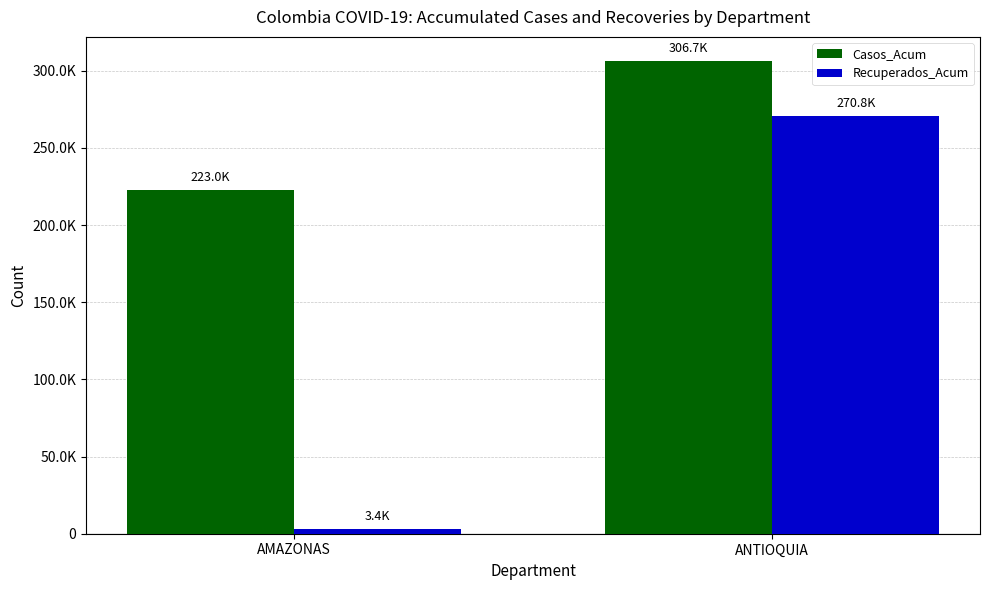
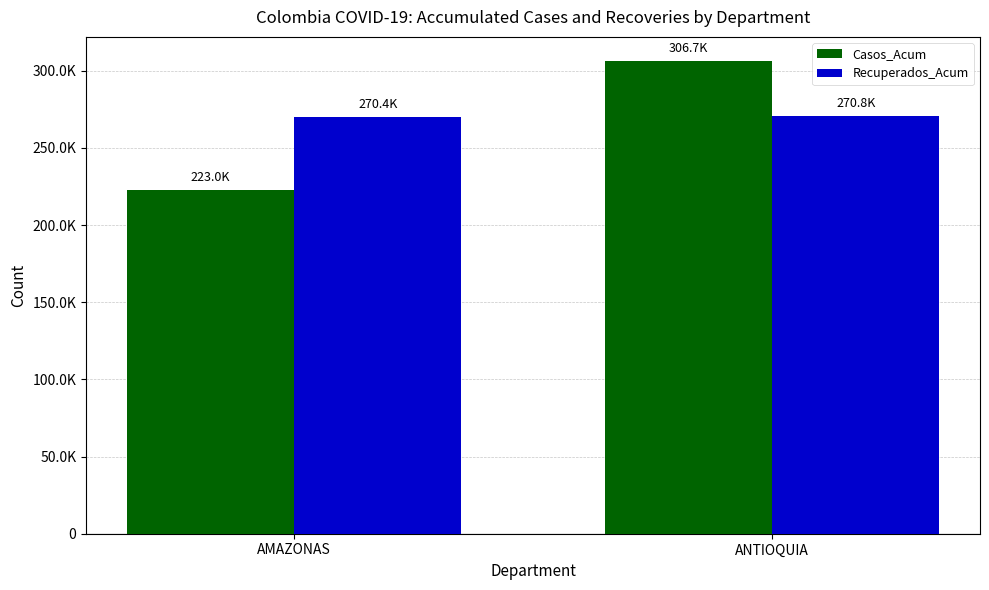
Recuperados_Acum, AMAZONAS: 3.4K -> 270.4K
